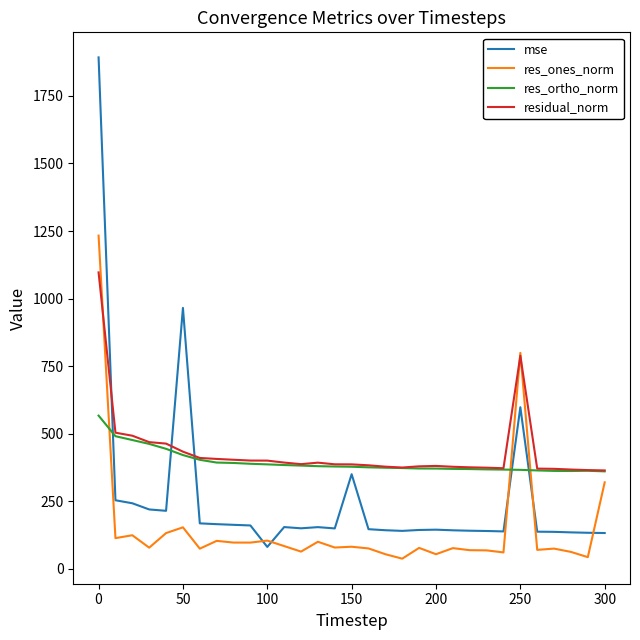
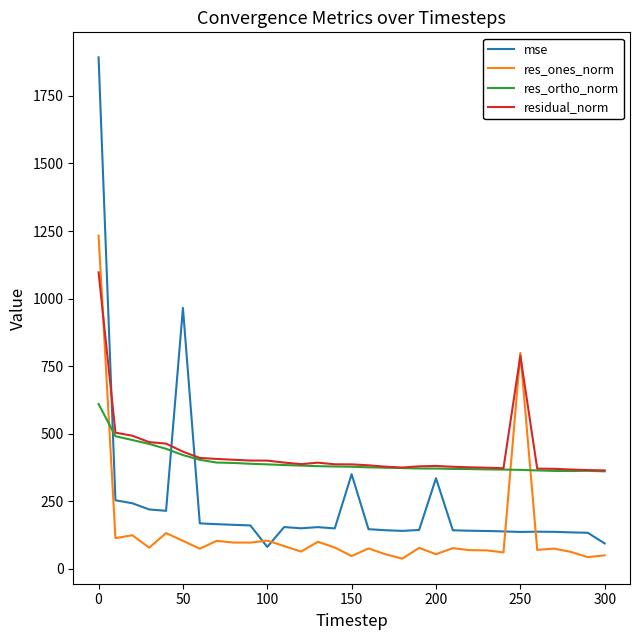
res_ortho_norm, 0: 570 -> 610
res_ones_norm, 50: 150 -> 100
res_ones_norm, 150: 80 -> 50
mse, 200: 150 -> 340
mse, 250: 600 -> 140
mse, 300: 130 -> 90
res_ones_norm, 300: 320 -> 50
